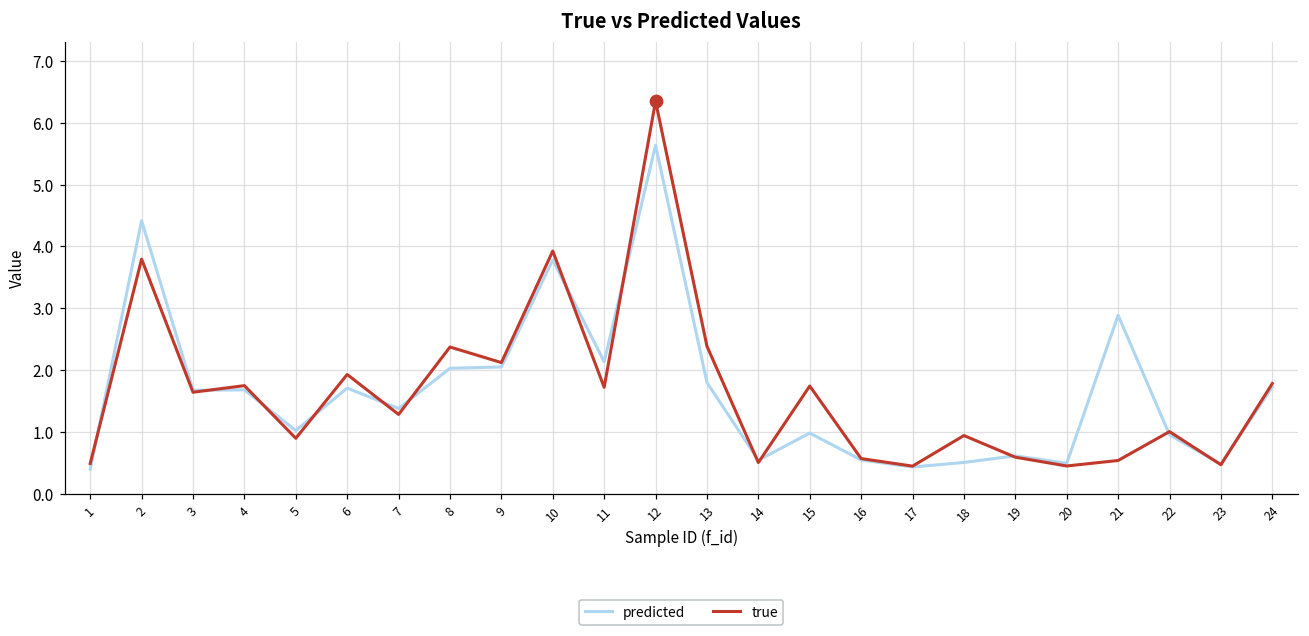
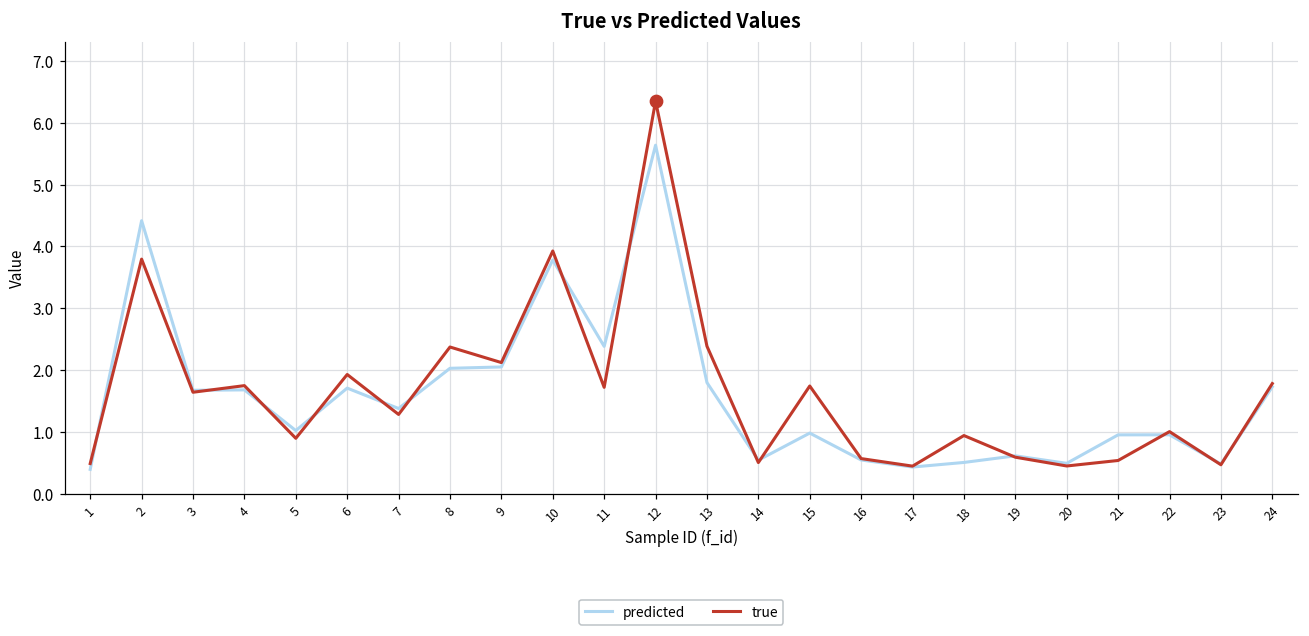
predicted, 11: 2.1 -> 2.4
predicted, 21: 2.9 -> 0.9
